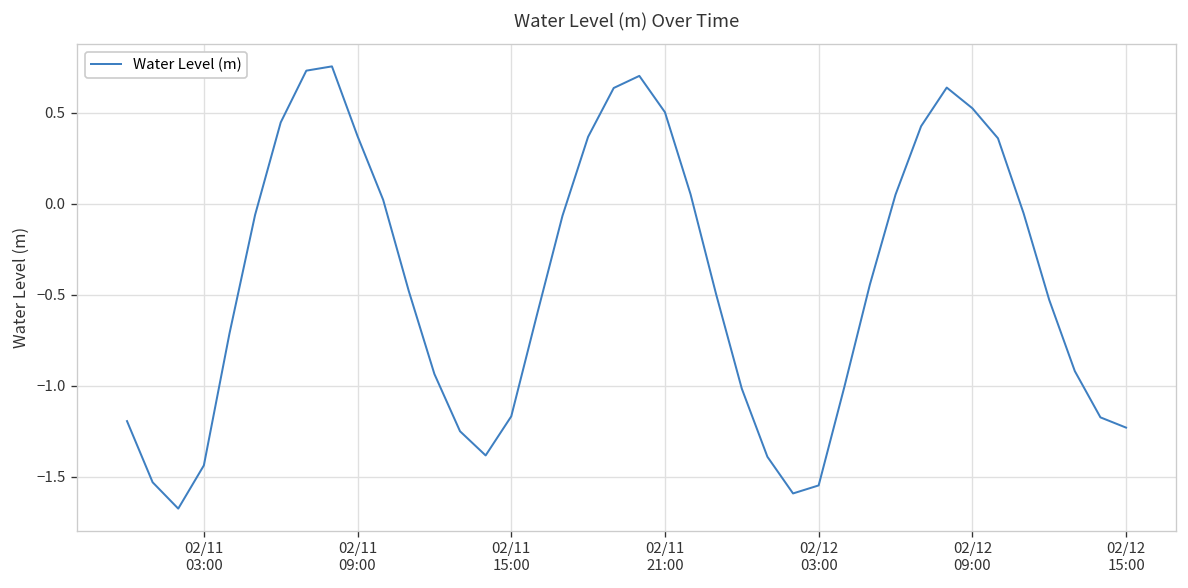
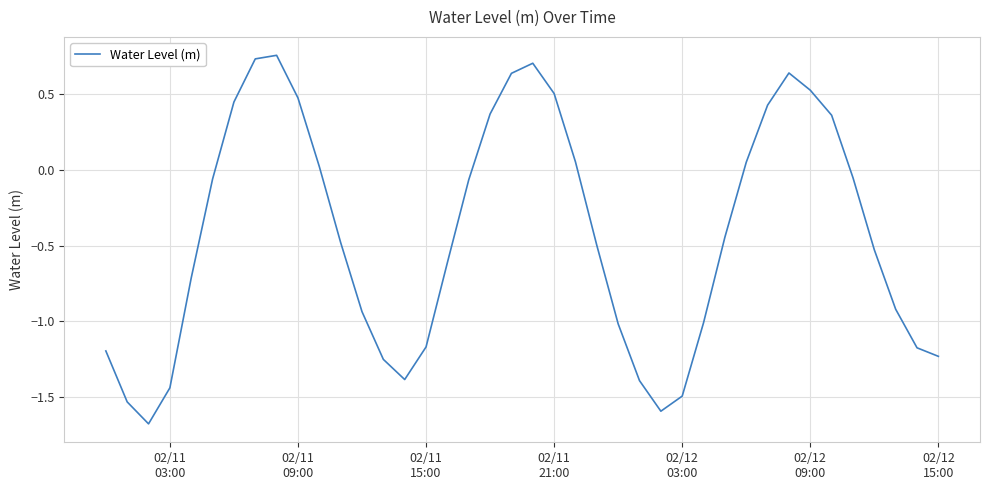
02/11 09:00: 0.37 -> 0.47
02/12 03:00: -1.55 -> -1.49
